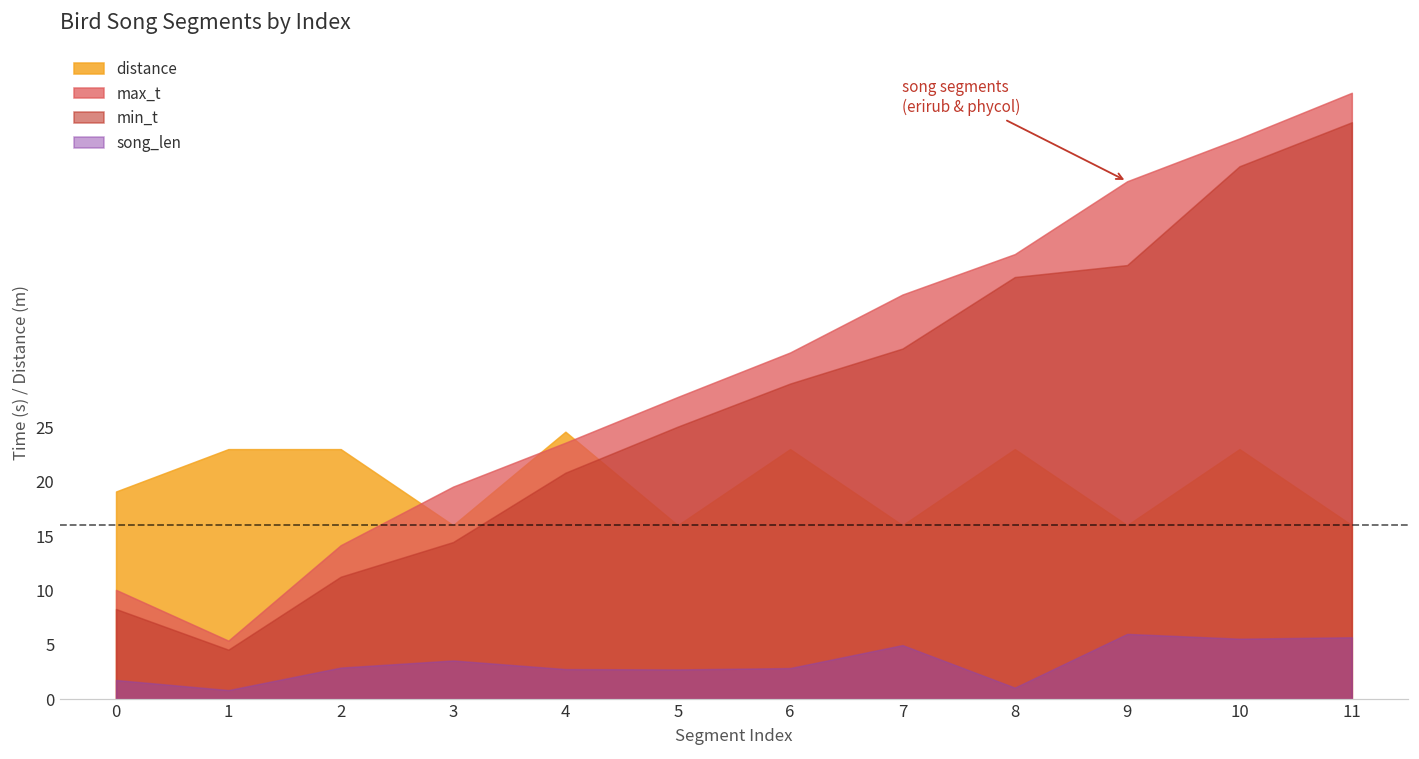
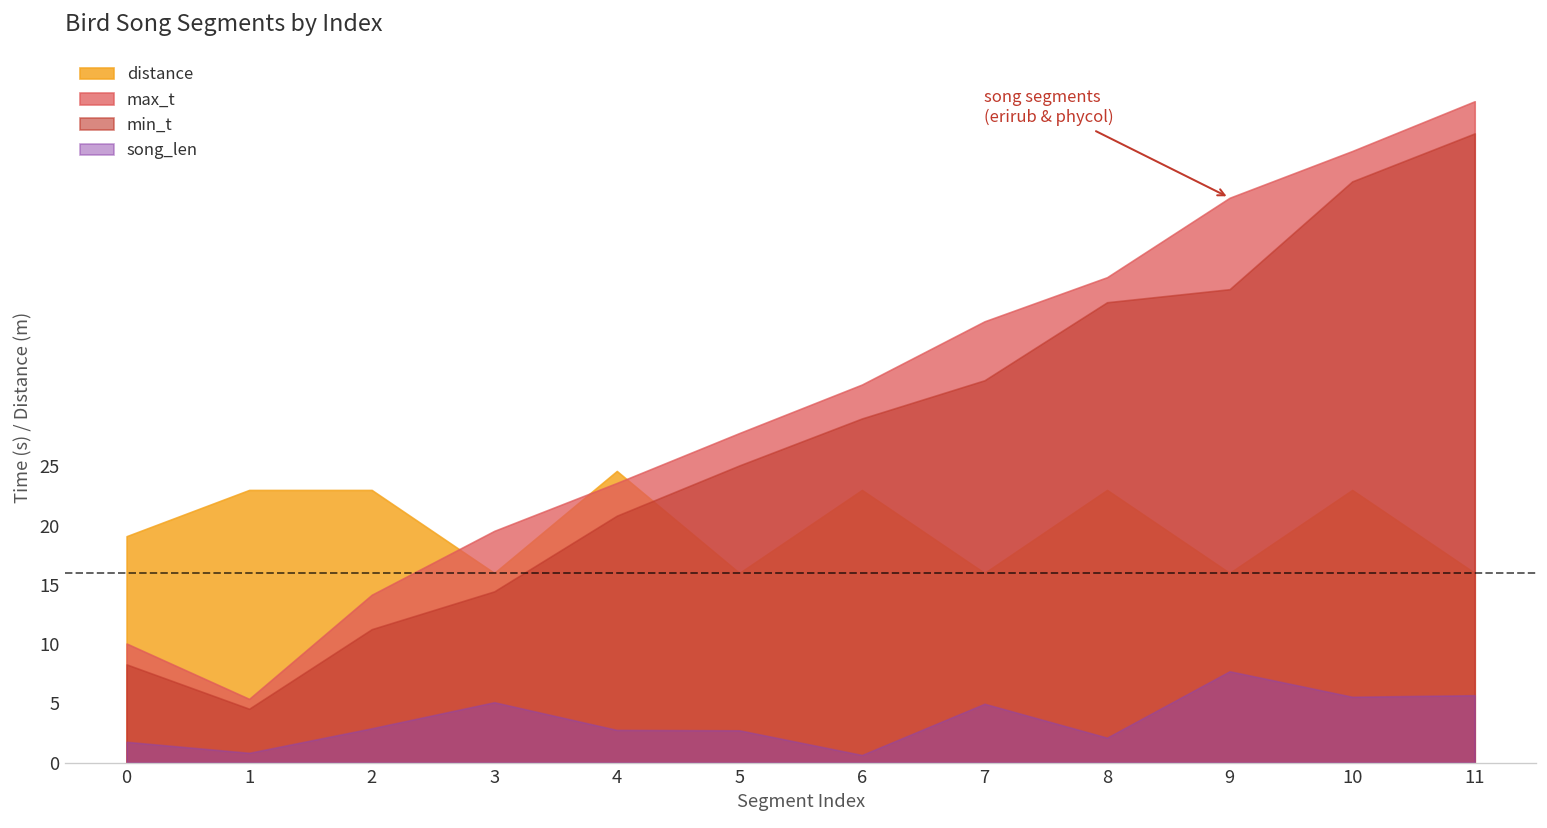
song_len, 3: 4 -> 5
song_len, 6: 3 -> 1
song_len, 8: 1 -> 2
song_len, 9: 6 -> 8
